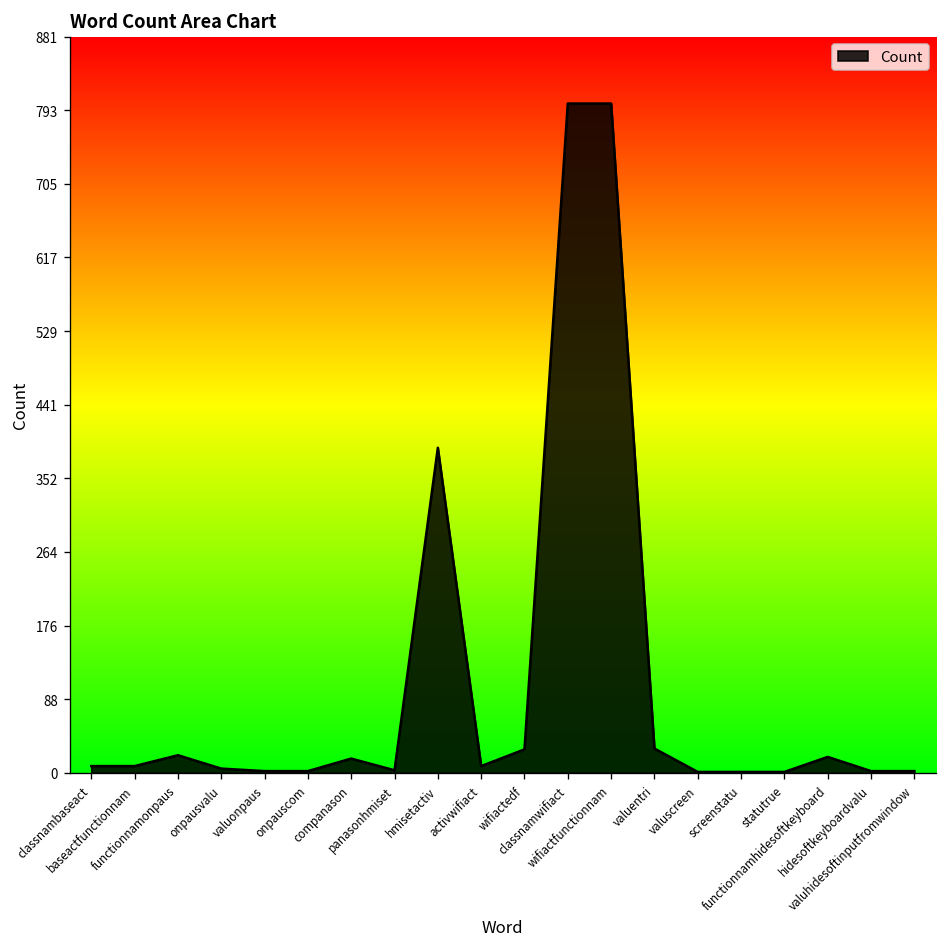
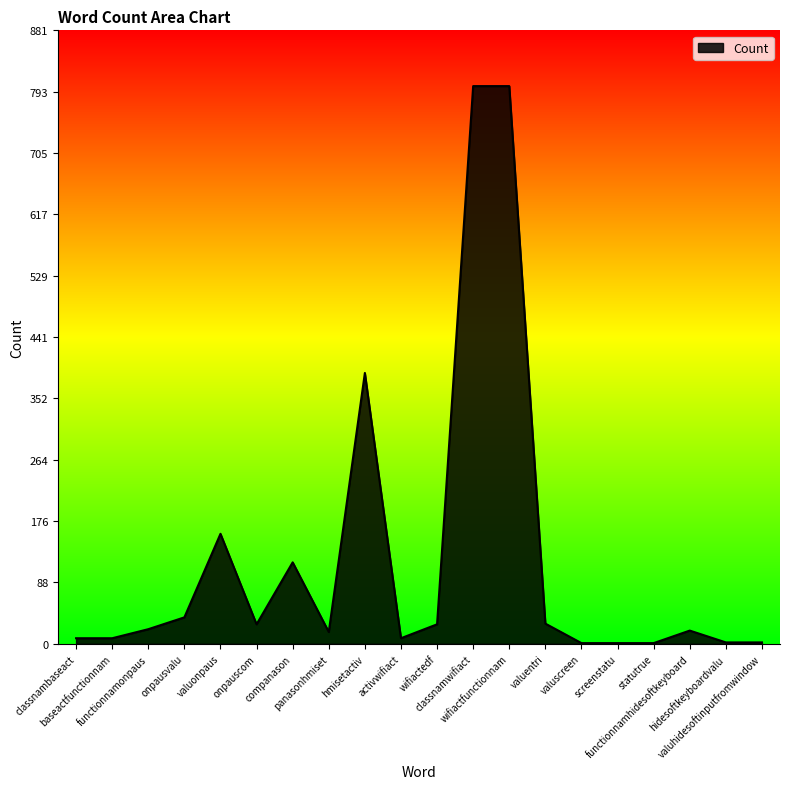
onpausvalu: 10 -> 40
valuonpaus: 0 -> 160
onpauscom: 0 -> 30
companason: 20 -> 120
panasonhmiset: 0 -> 20
